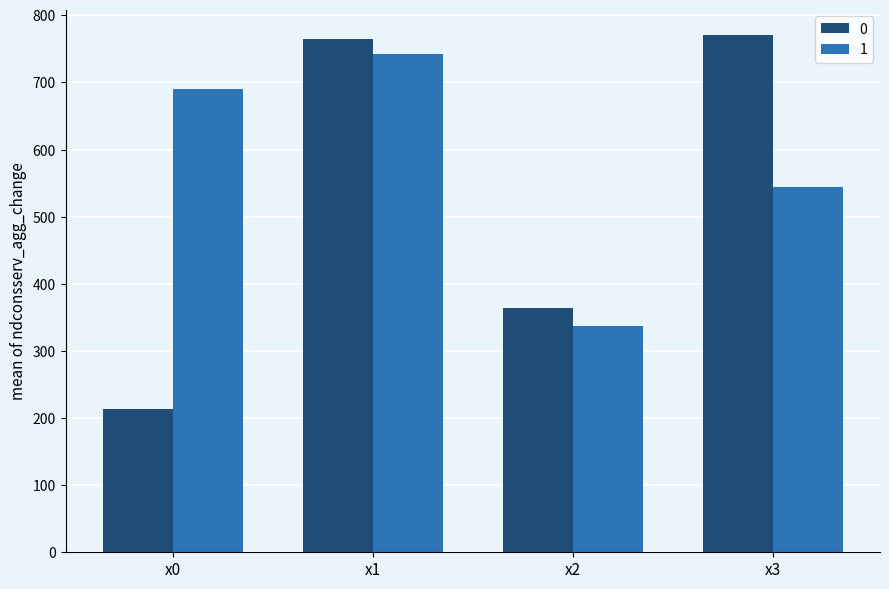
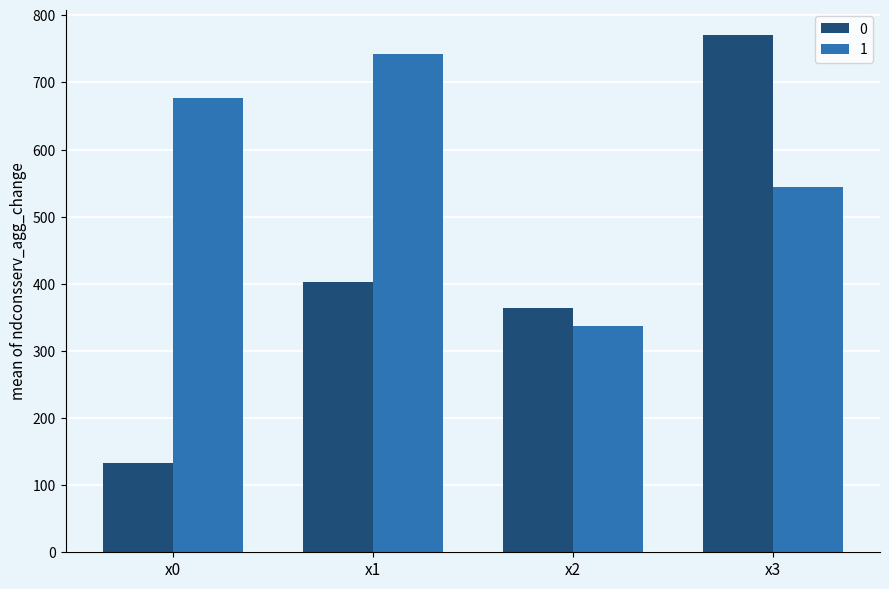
0, x0: 210 -> 130
1, x0: 690 -> 680
0, x1: 760 -> 400
